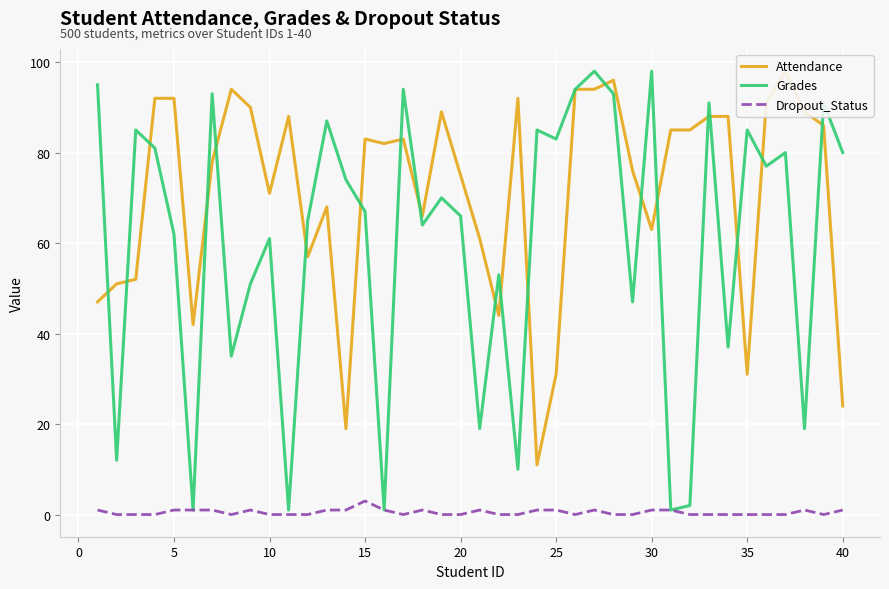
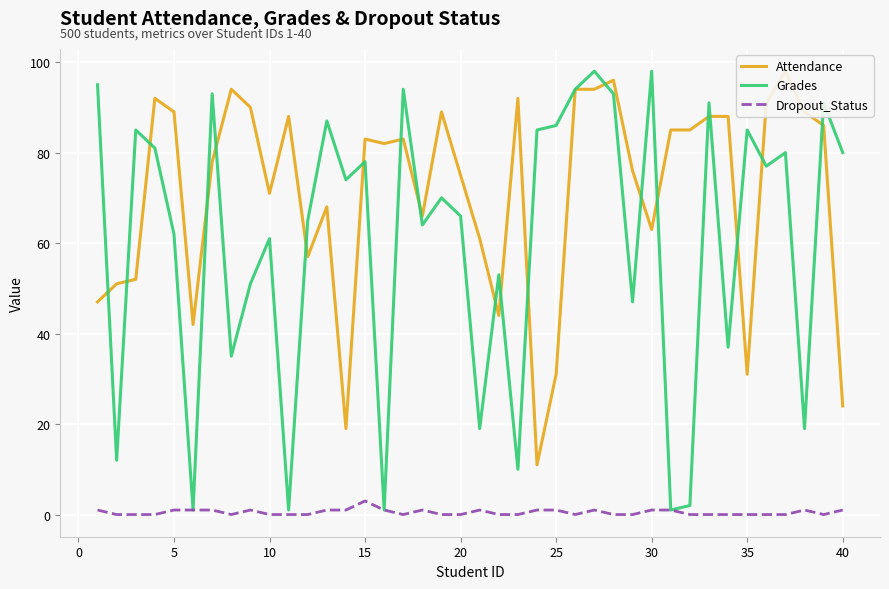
Attendance, 5: 92 -> 89
Grades, 15: 67 -> 78
Grades, 25: 83 -> 86
